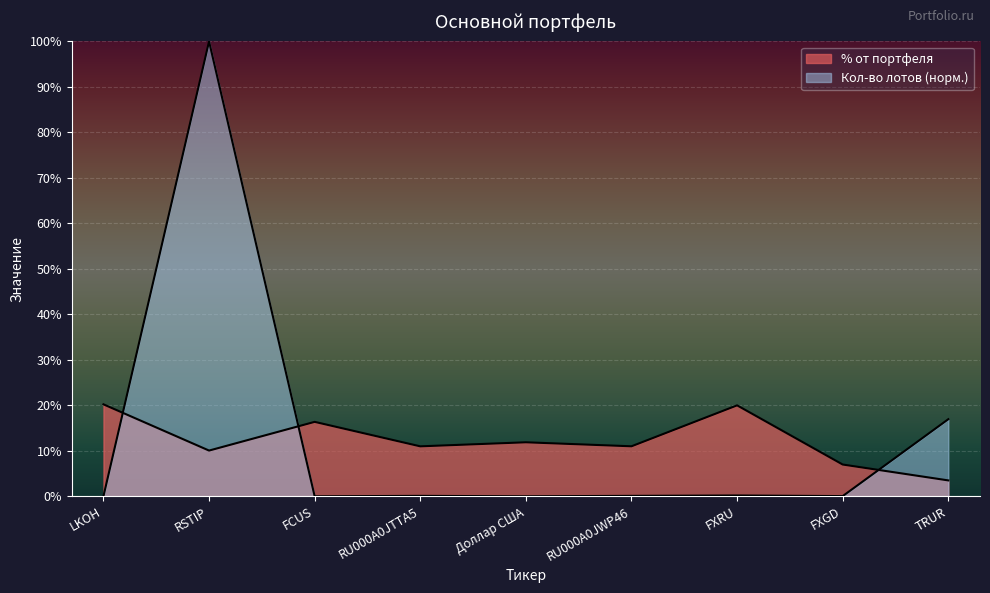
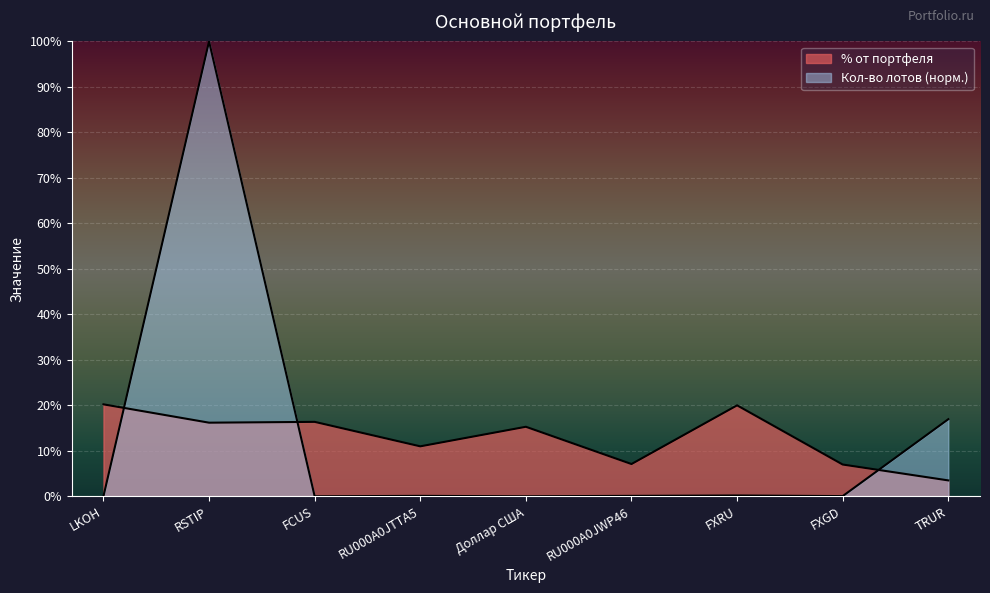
% от портфеля, RSTIP: 10% -> 16%
% от портфеля, Доллар США: 12% -> 15%
% от портфеля, RU000A0JWP46: 11% -> 7%
